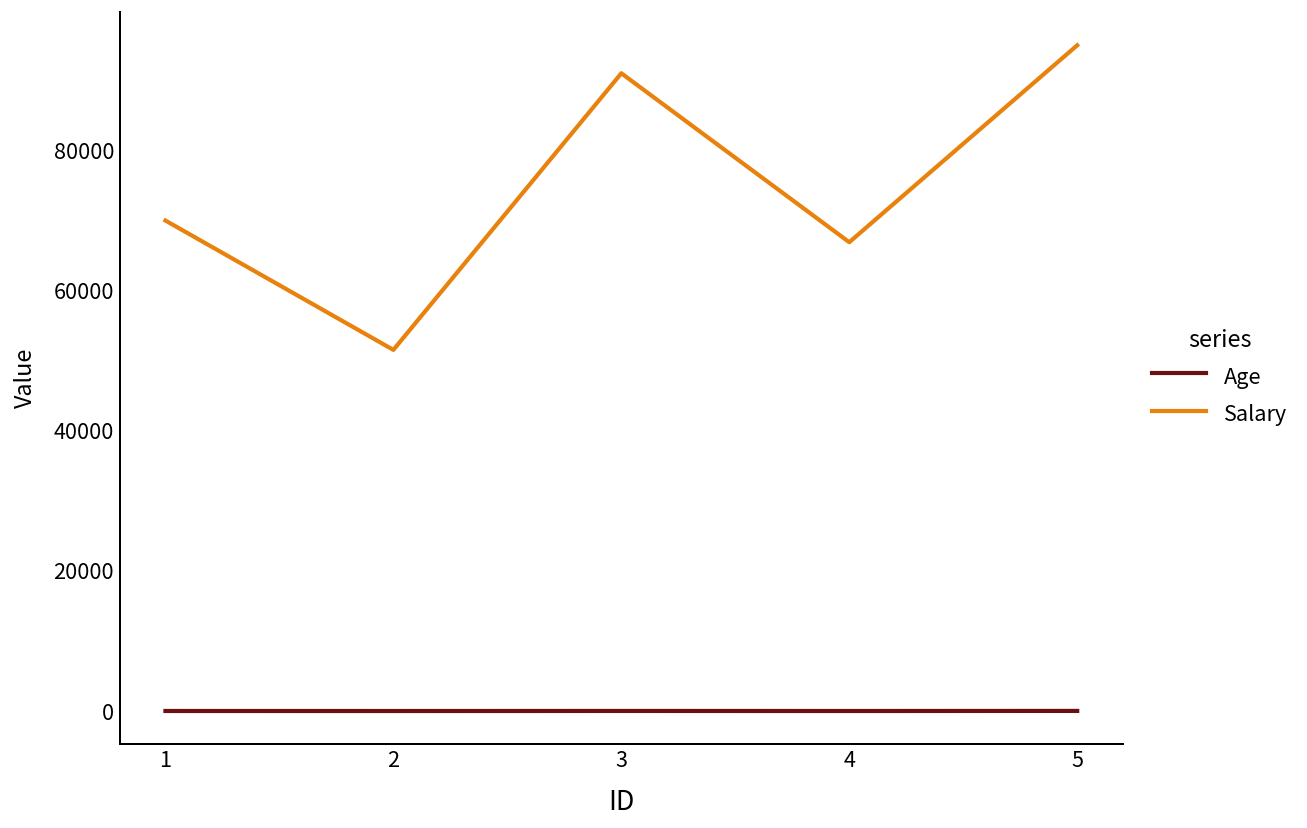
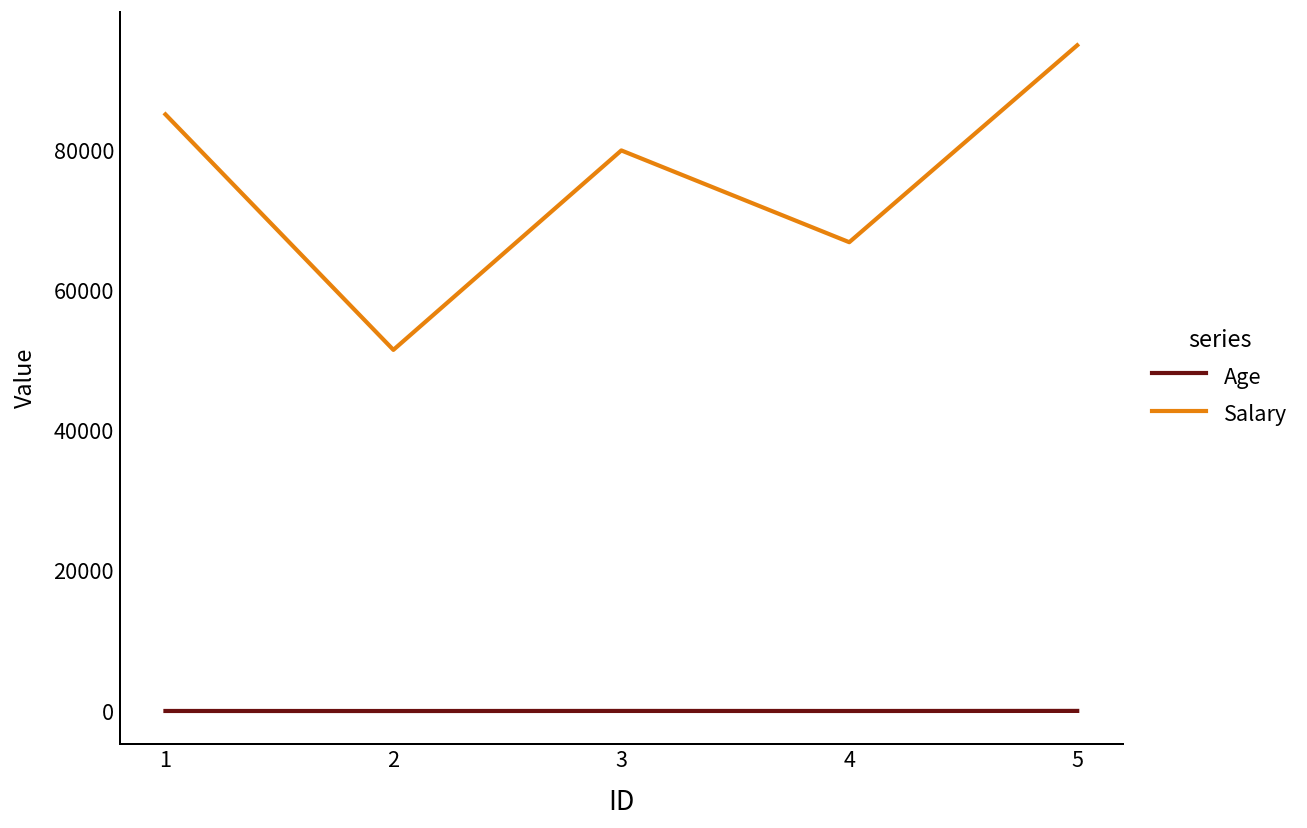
Salary, 1: 70000 -> 85000
Salary, 3: 91000 -> 80000
